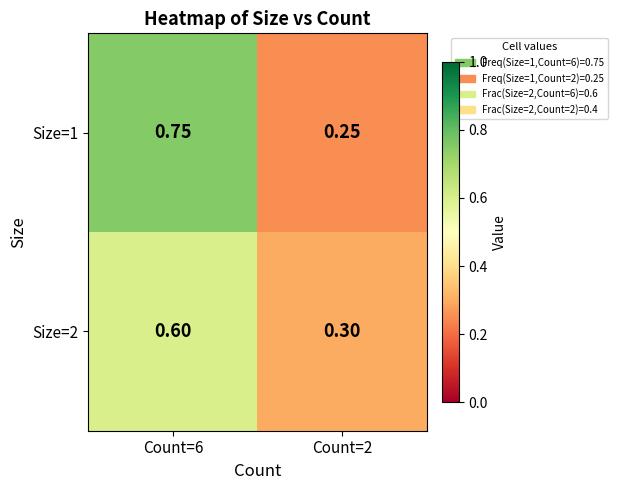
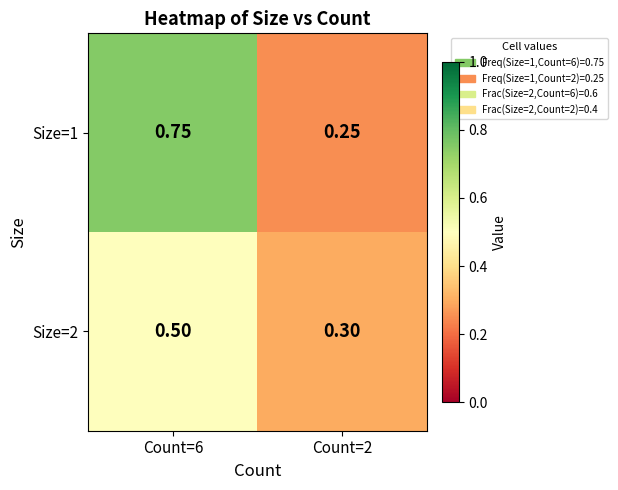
Size=2, Count=6: 0.60 -> 0.50
